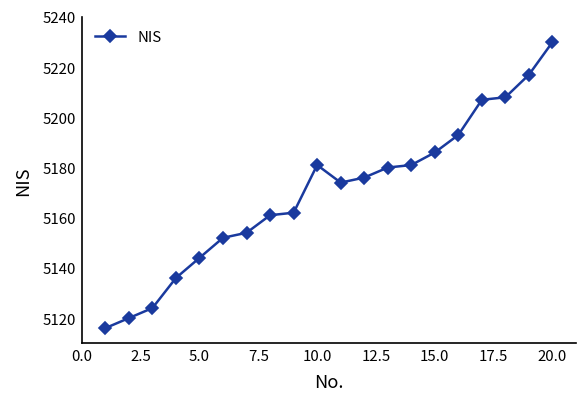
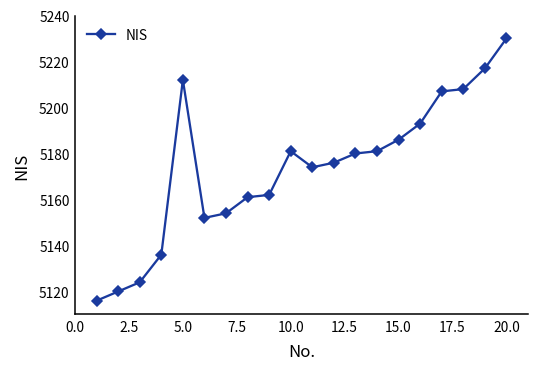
5.0: 5144 -> 5212
